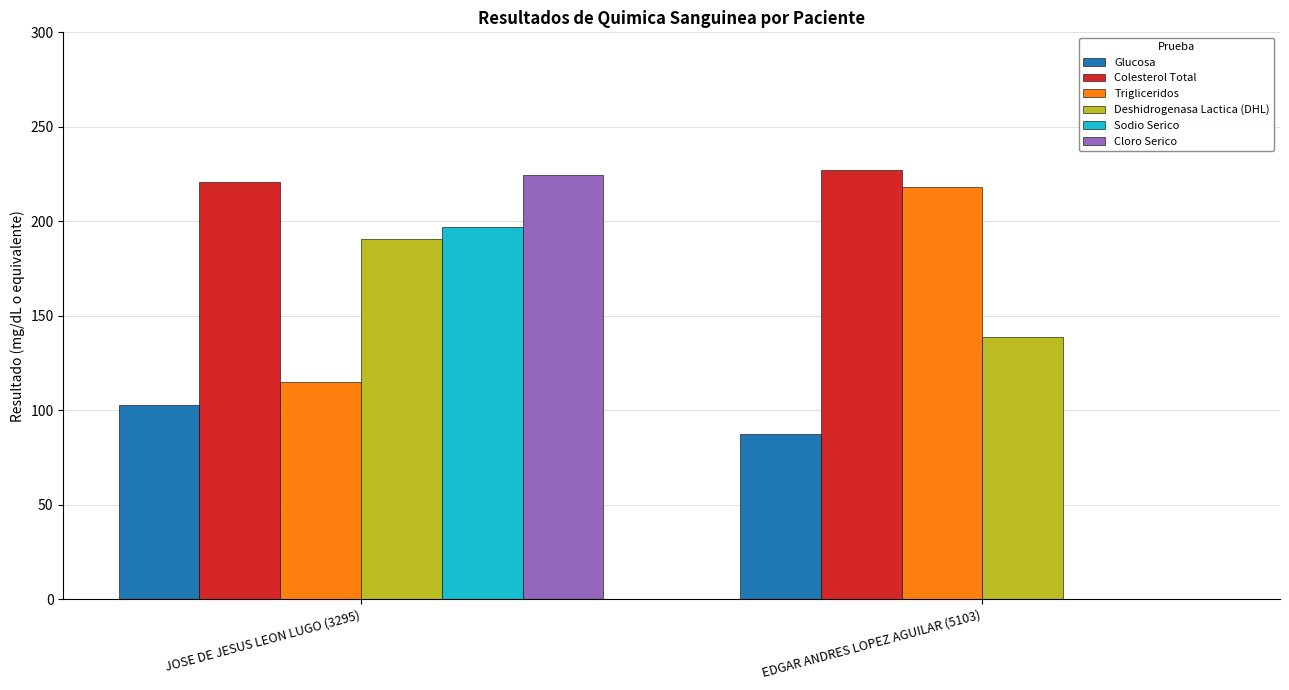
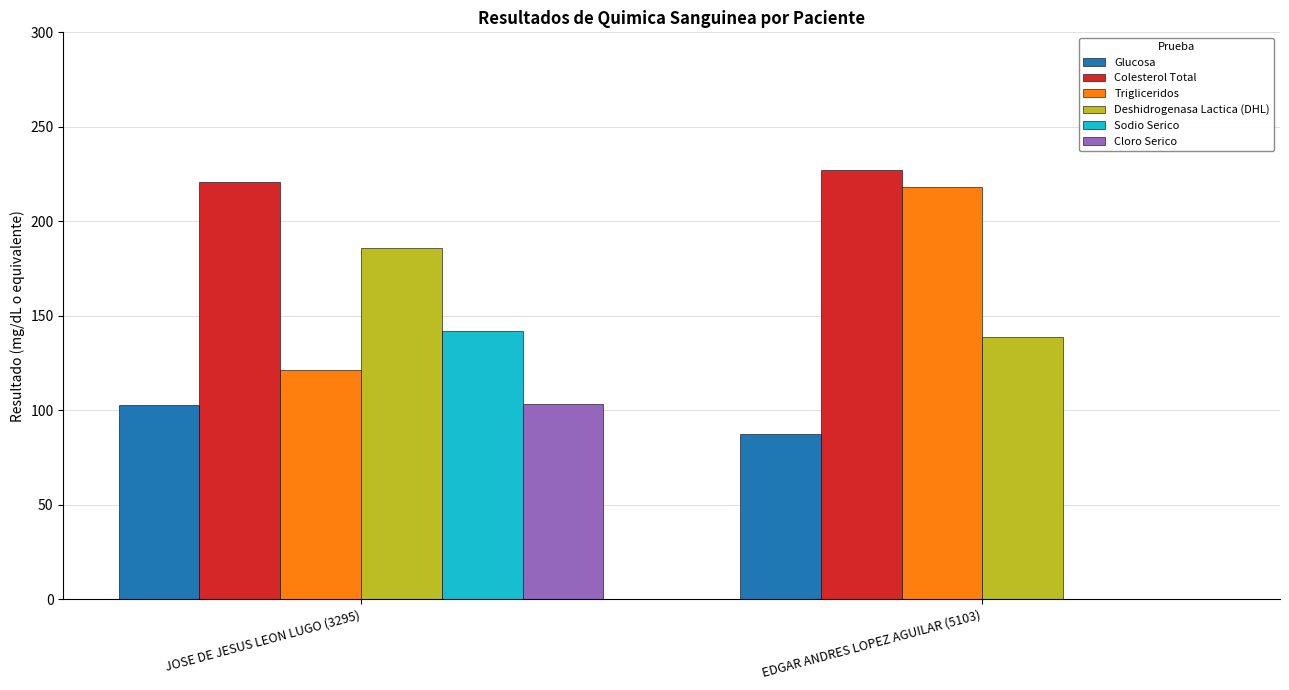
Trigliceridos, JOSE DE JESUS LEON LUGO (3295): 115 -> 122
Deshidrogenasa Lactica (DHL), JOSE DE JESUS LEON LUGO (3295): 190 -> 186
Sodio Serico, JOSE DE JESUS LEON LUGO (3295): 197 -> 142
Cloro Serico, JOSE DE JESUS LEON LUGO (3295): 224 -> 103
